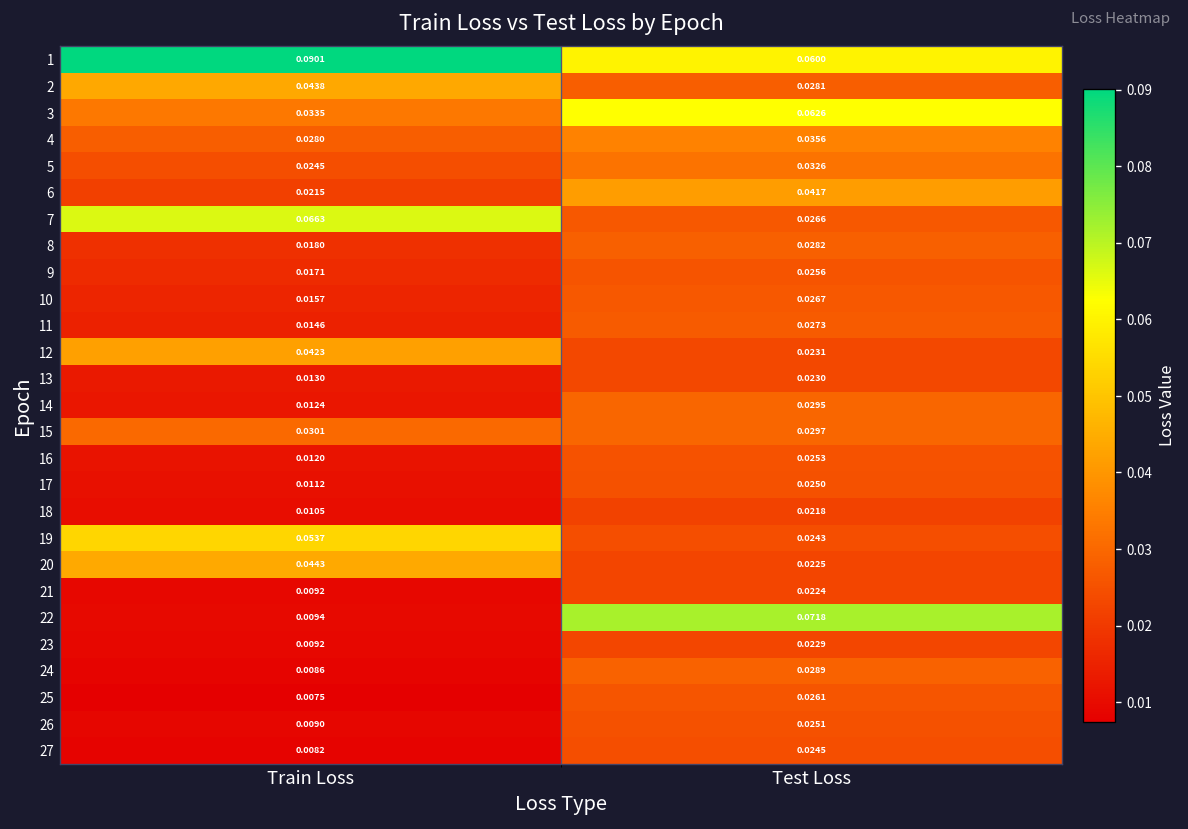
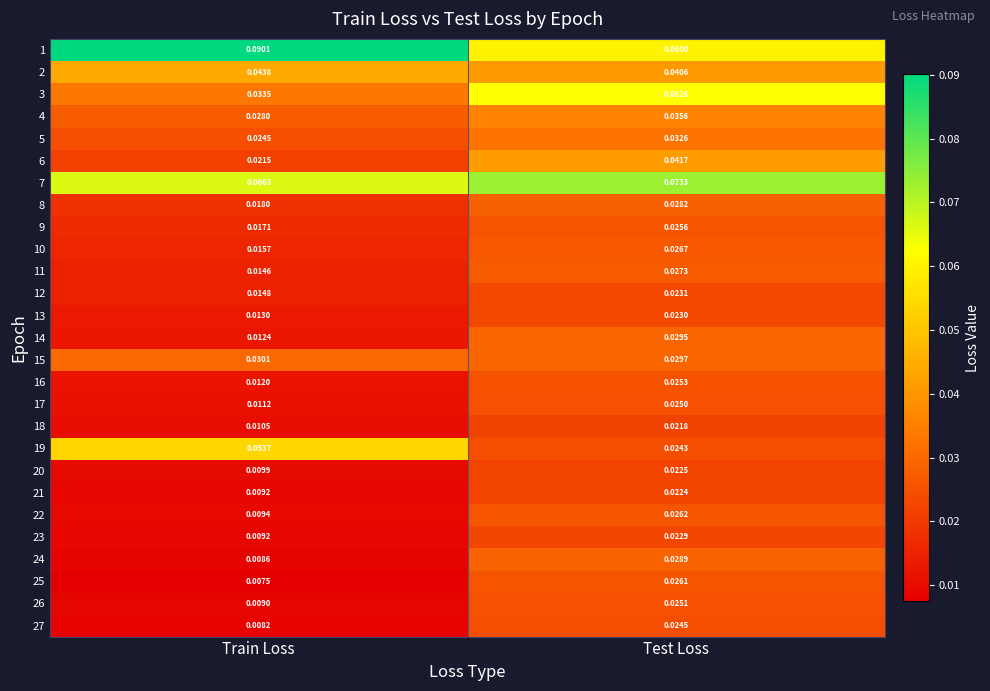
2, Test Loss: 0.0281 -> 0.0406
7, Test Loss: 0.0266 -> 0.0733
12, Train Loss: 0.0423 -> 0.0148
20, Train Loss: 0.0443 -> 0.0099
22, Test Loss: 0.0718 -> 0.0262
